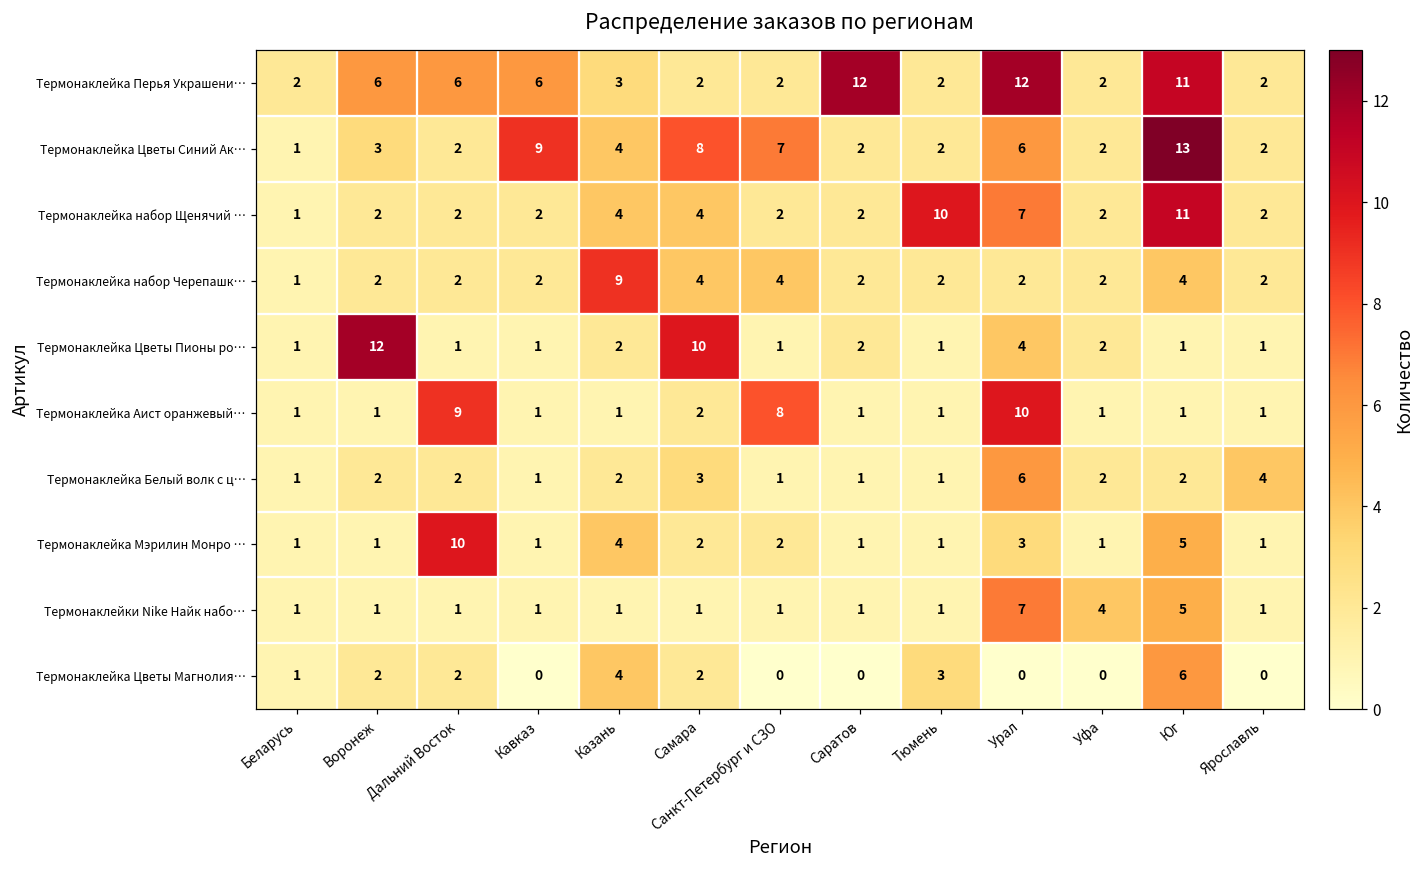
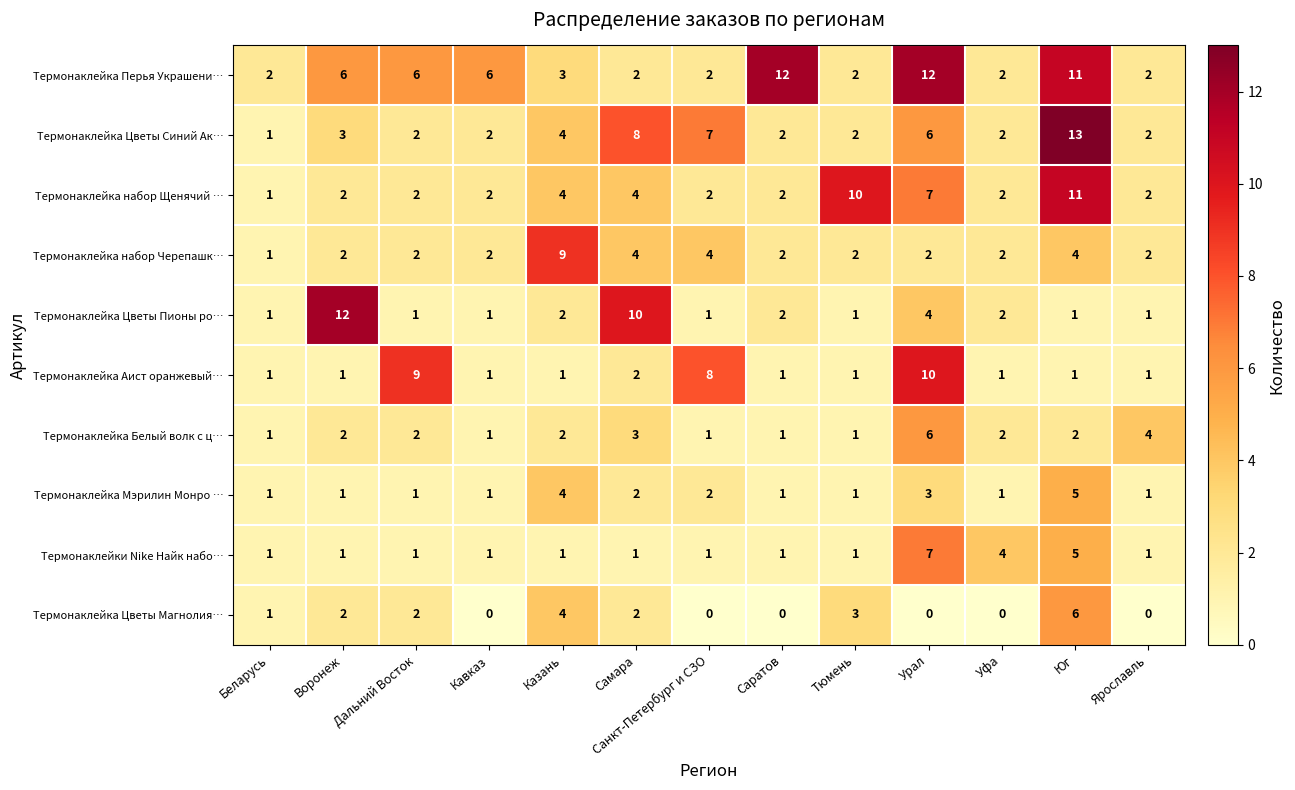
Термонаклейка Цветы Синий Ак…, Кавказ: 9 -> 2
Термонаклейка Мэрилин Монро …, Дальний Восток: 10 -> 1
